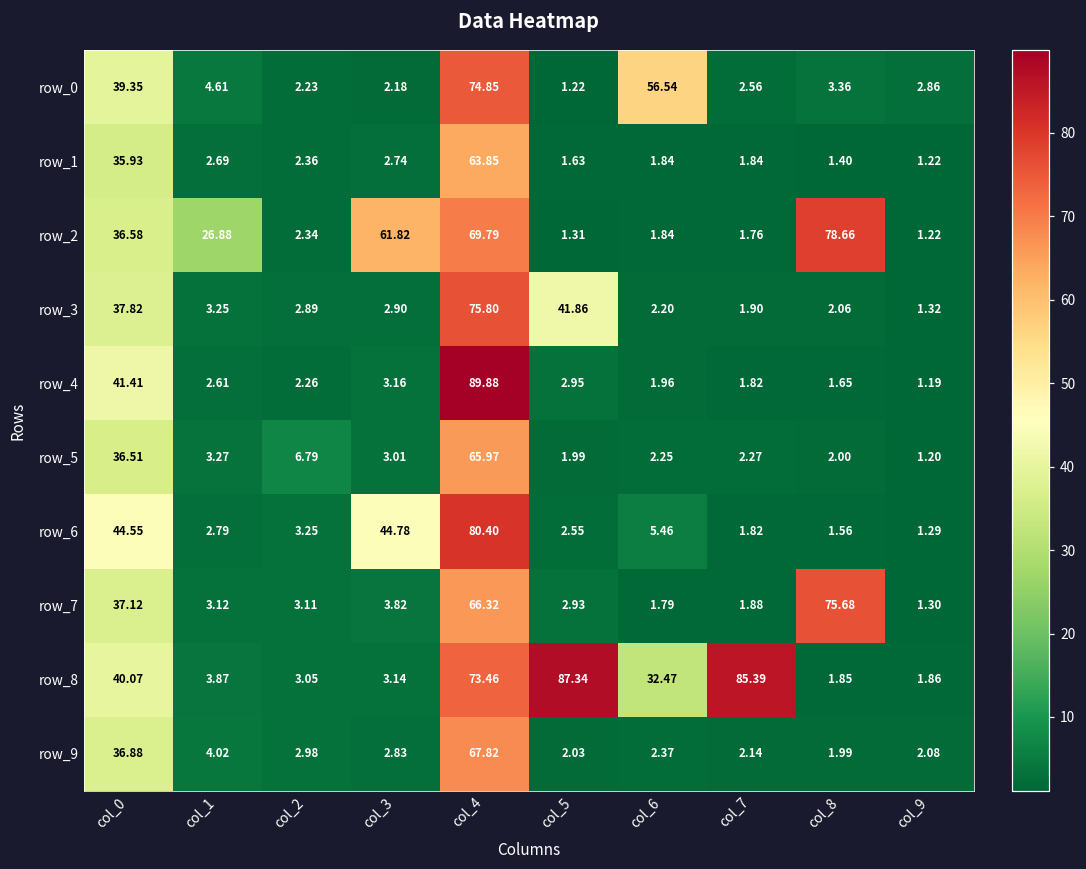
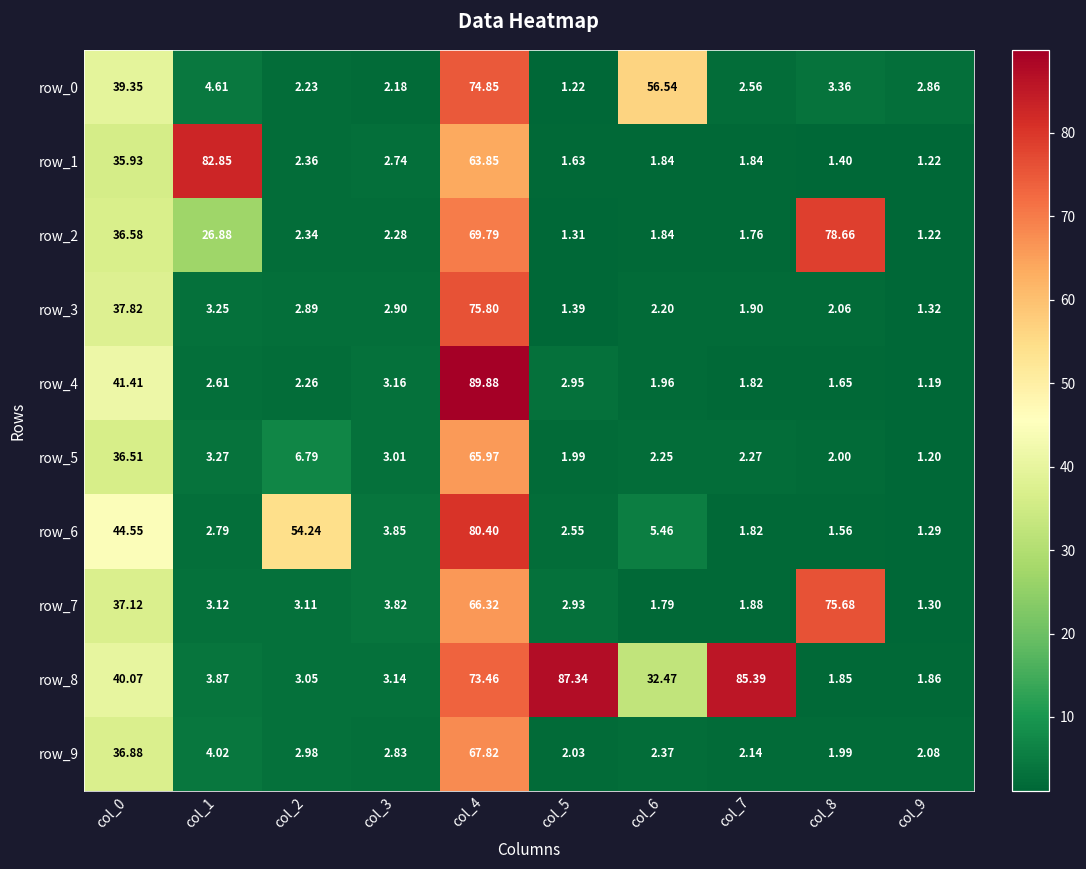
row_1, col_1: 2.69 -> 82.85
row_2, col_3: 61.82 -> 2.28
row_3, col_5: 41.86 -> 1.39
row_6, col_2: 3.25 -> 54.24
row_6, col_3: 44.78 -> 3.85
